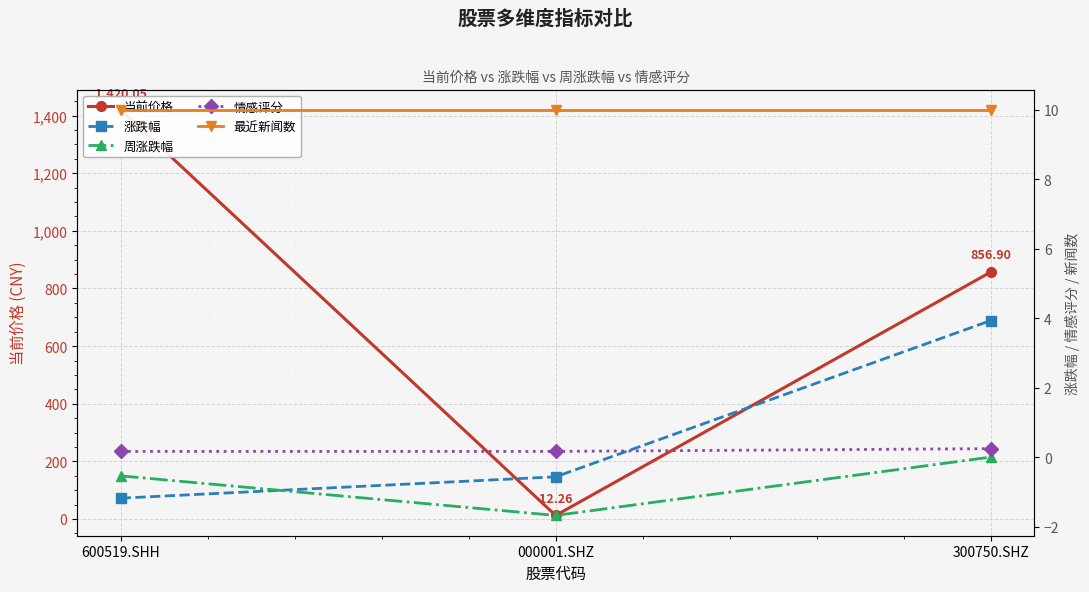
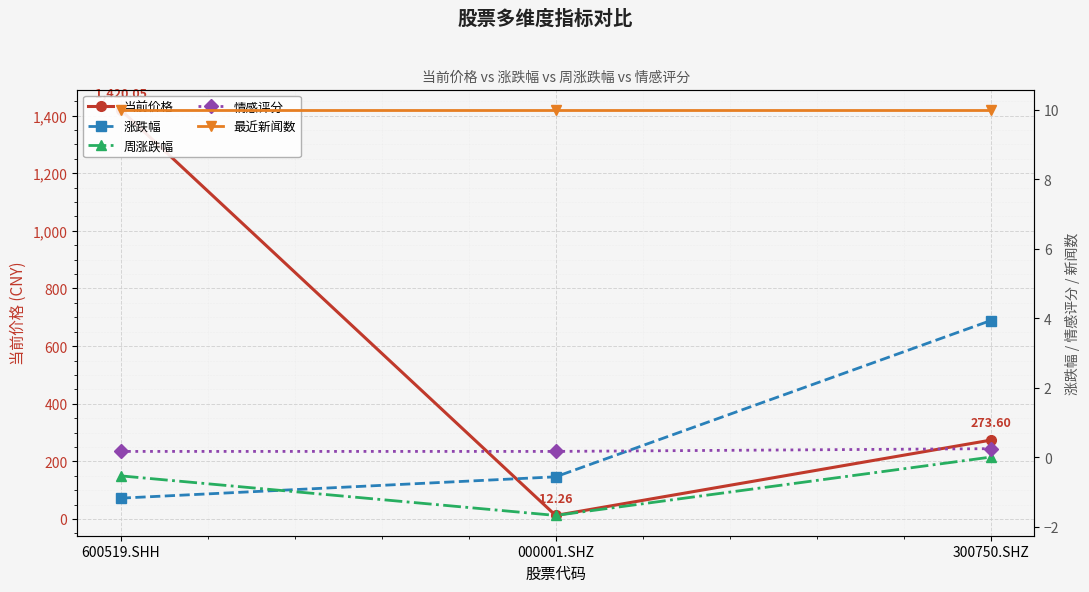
当前价格, 300750.SHZ: 856.90 -> 273.60
